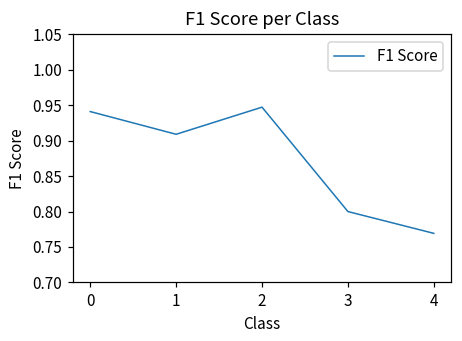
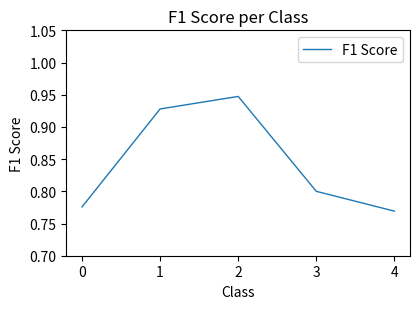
0: 0.94 -> 0.78
1: 0.91 -> 0.93
